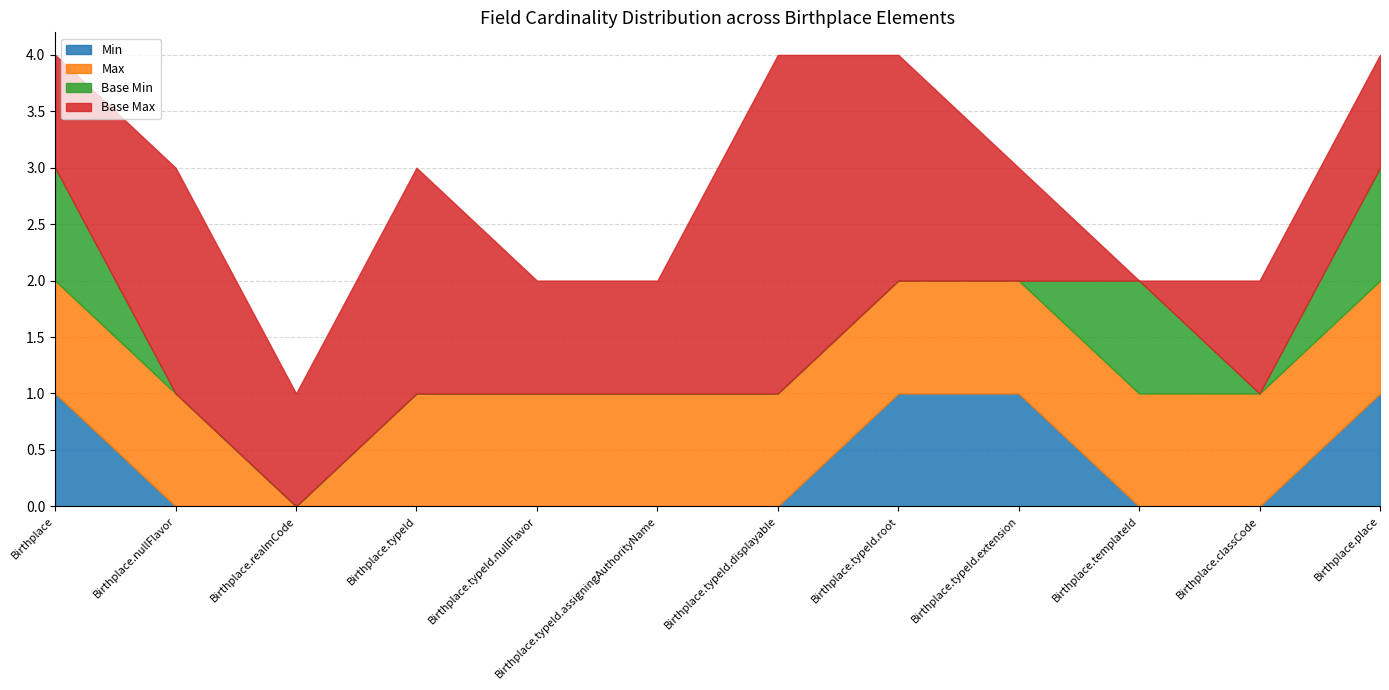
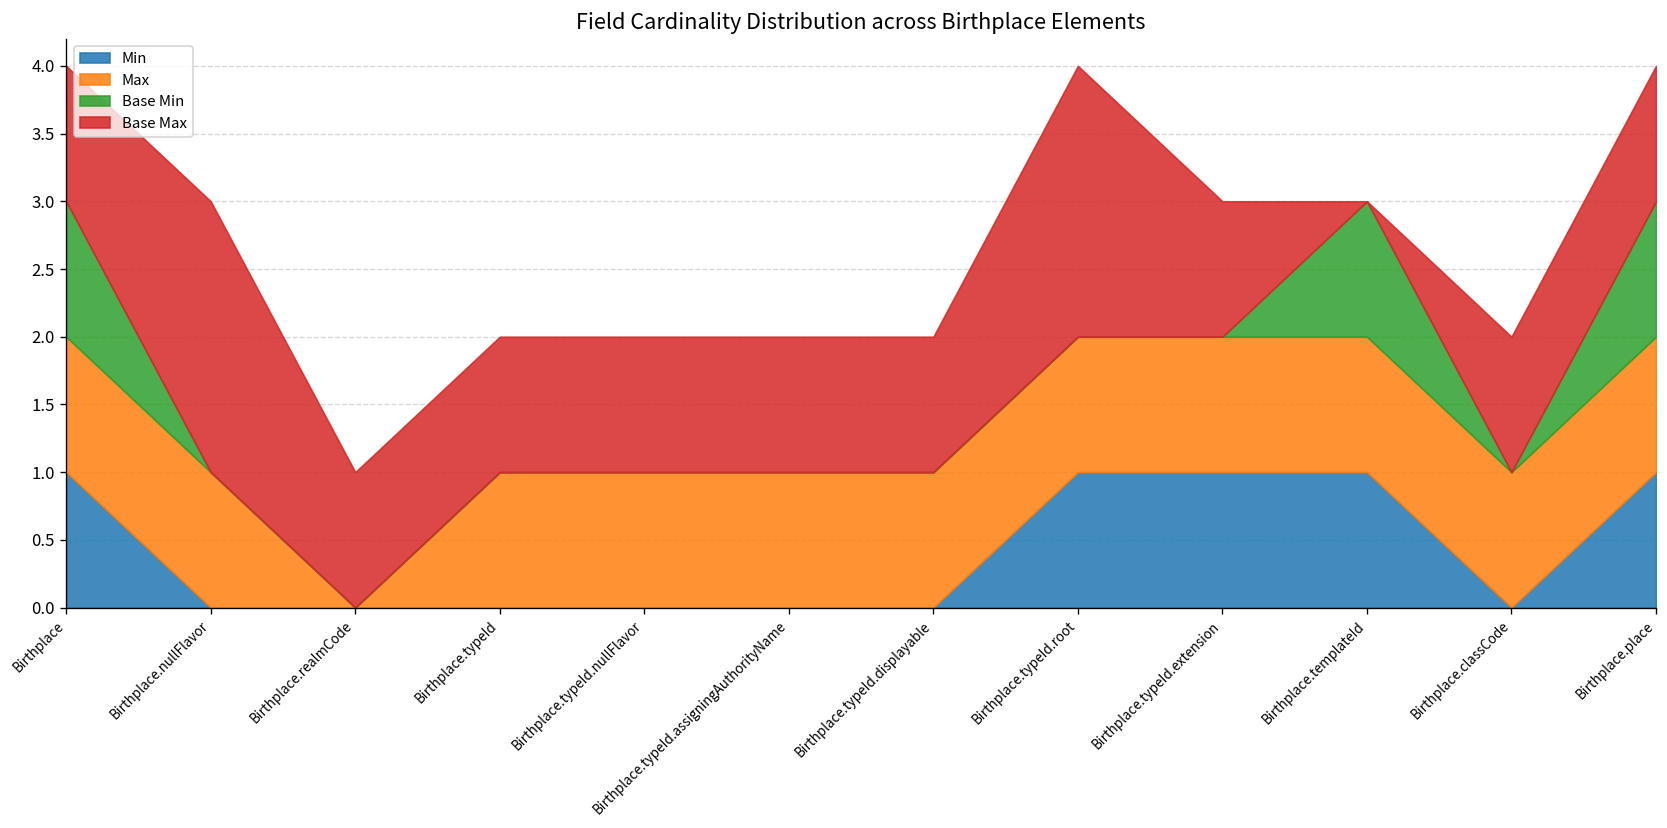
Base Max, Birthplace.typeId: 2 -> 1
Base Max, Birthplace.typeId.displayable: 3 -> 1
Min, Birthplace.templateId: 0 -> 1
